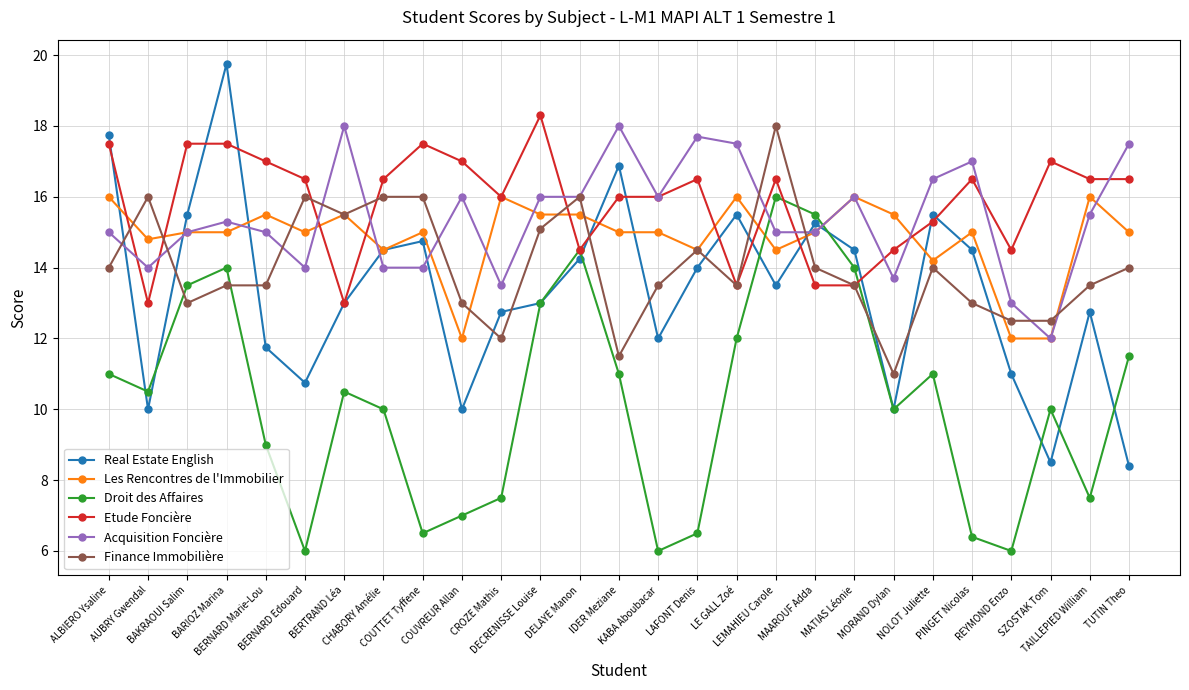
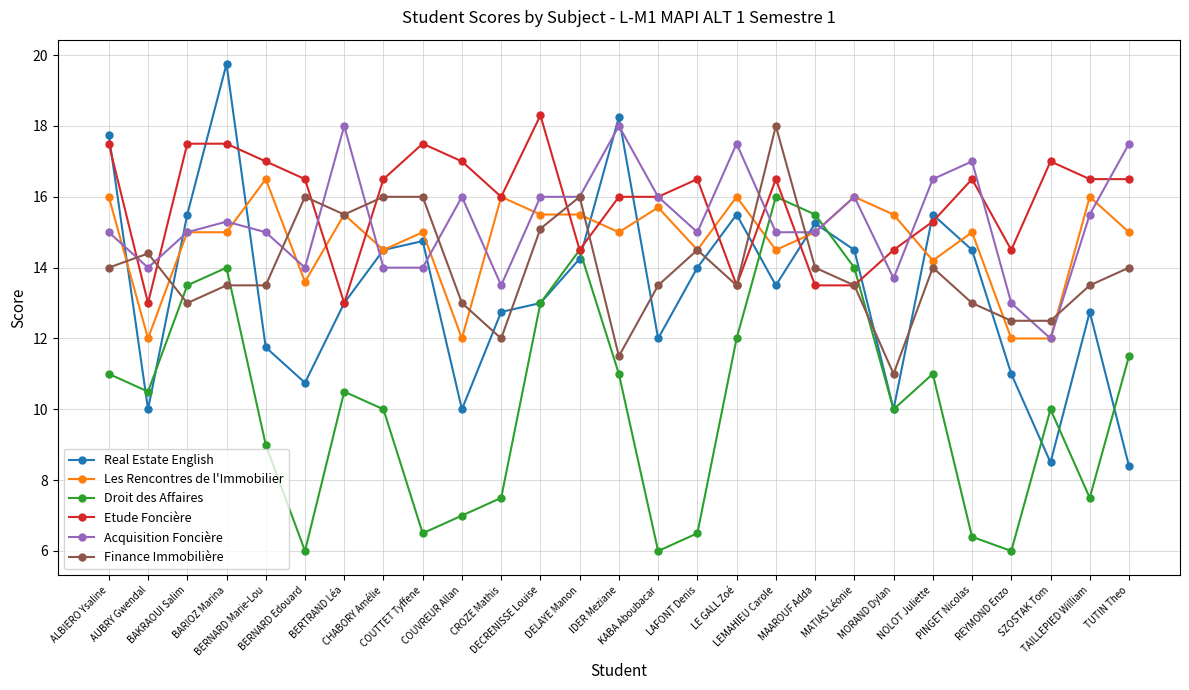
Les Rencontres de l'Immobilier, AUBRY Gwendal: 14.8 -> 12.0
Finance Immobilière, AUBRY Gwendal: 16.0 -> 14.4
Les Rencontres de l'Immobilier, BERNARD Marie-Lou: 15.5 -> 16.5
Les Rencontres de l'Immobilier, BERNARD Edouard: 15.0 -> 13.6
Real Estate English, IDER Meziane: 16.9 -> 18.3
Les Rencontres de l'Immobilier, KABA Aboubacar: 15.0 -> 15.7
Acquisition Foncière, LAFONT Denis: 17.7 -> 15.0
